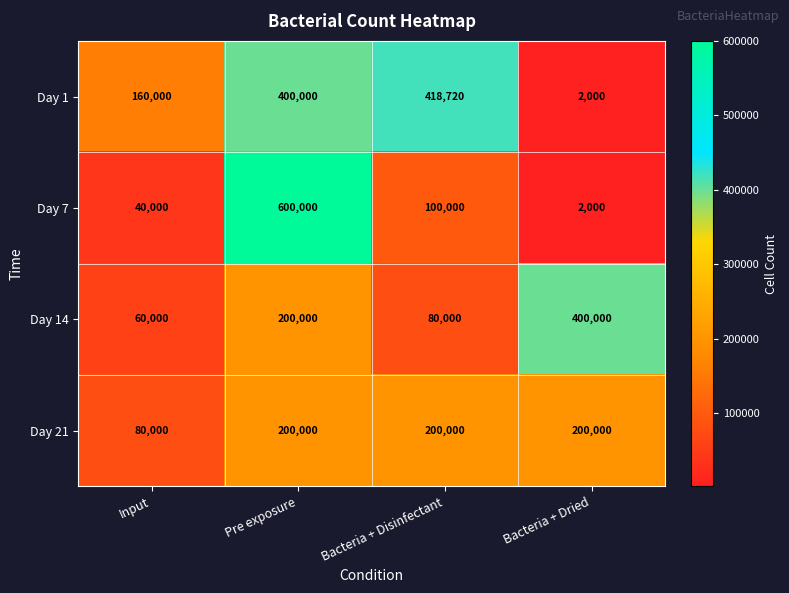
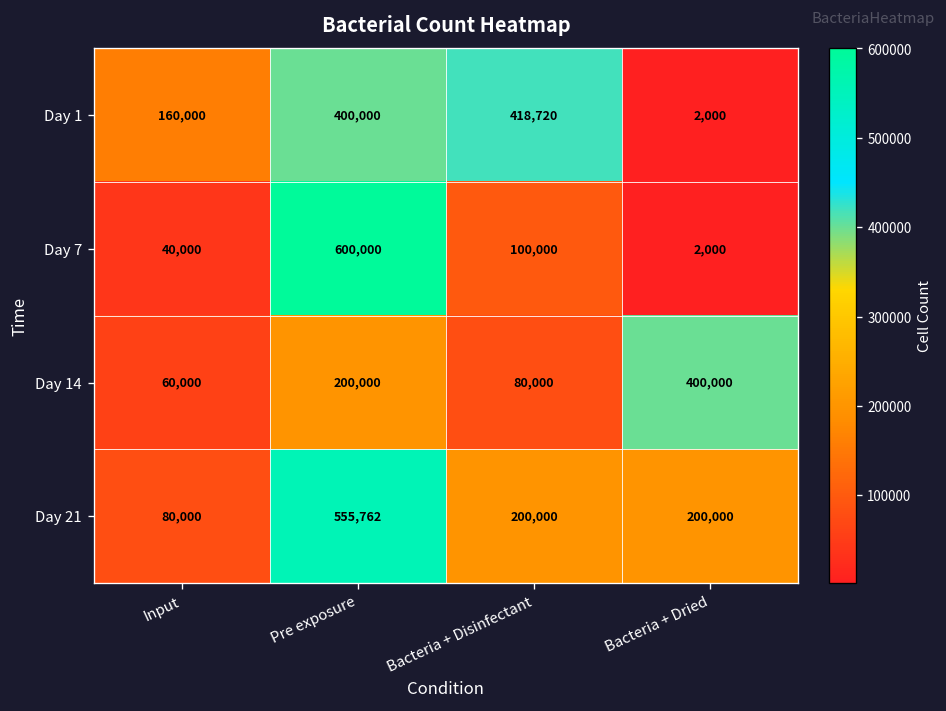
Day 21, Pre exposure: 200,000 -> 555,762
